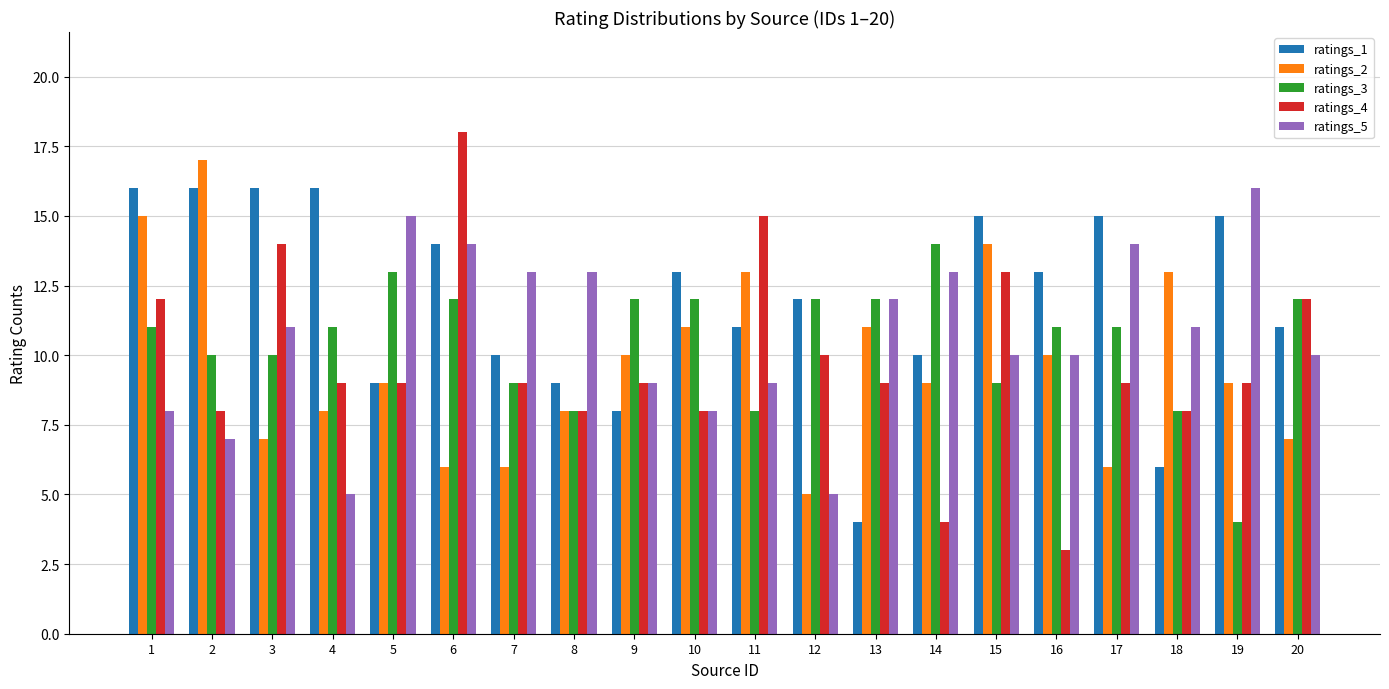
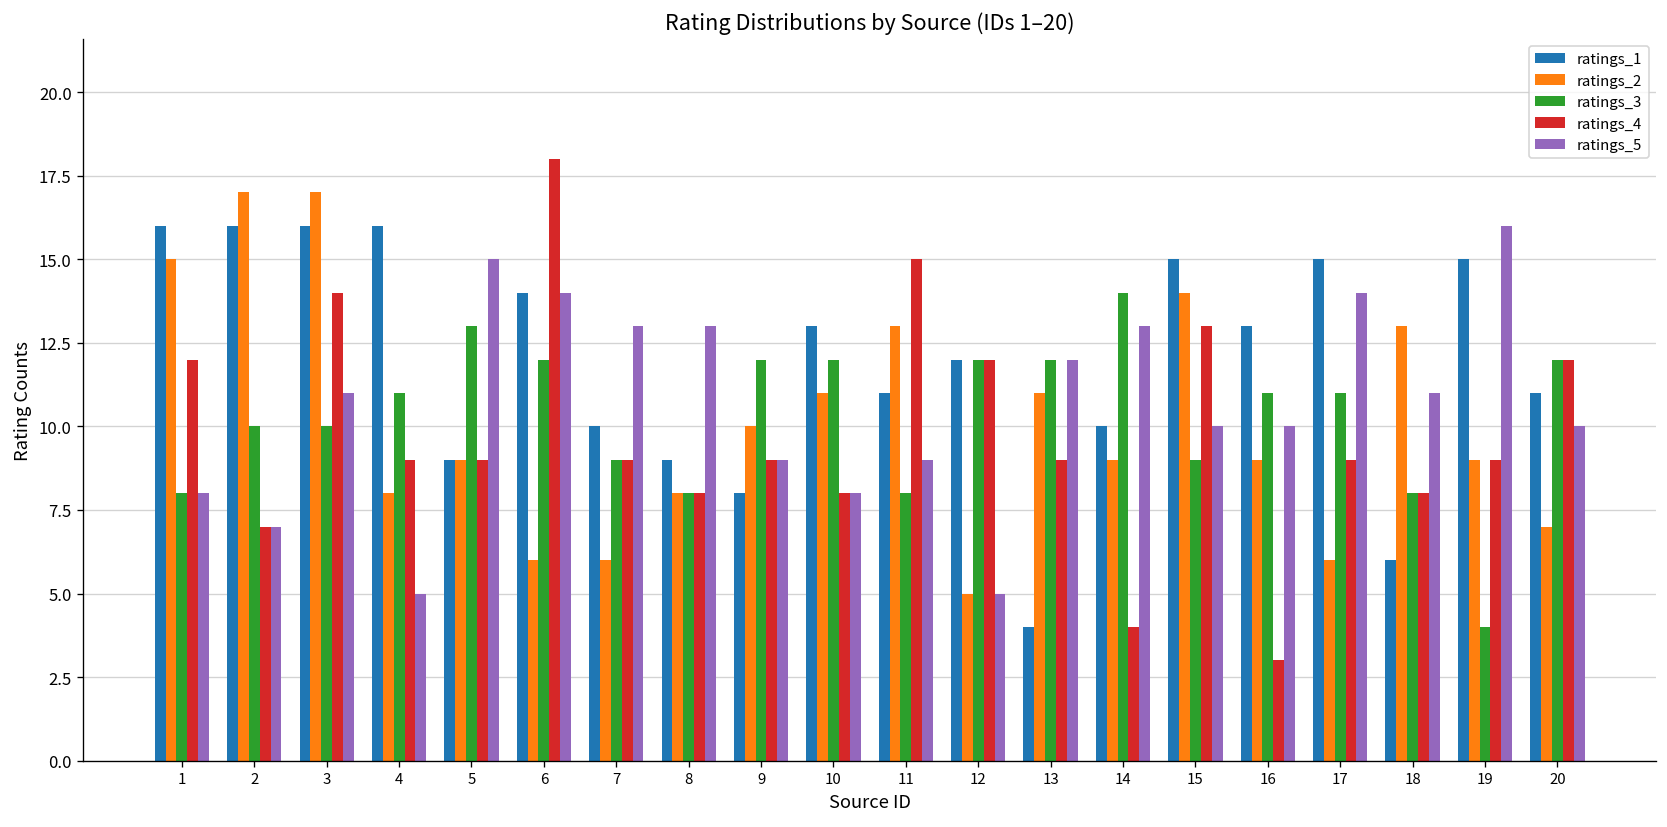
ratings_3, 1: 11 -> 8
ratings_4, 2: 8 -> 7
ratings_2, 3: 7 -> 17
ratings_4, 12: 10 -> 12
ratings_2, 16: 10 -> 9
